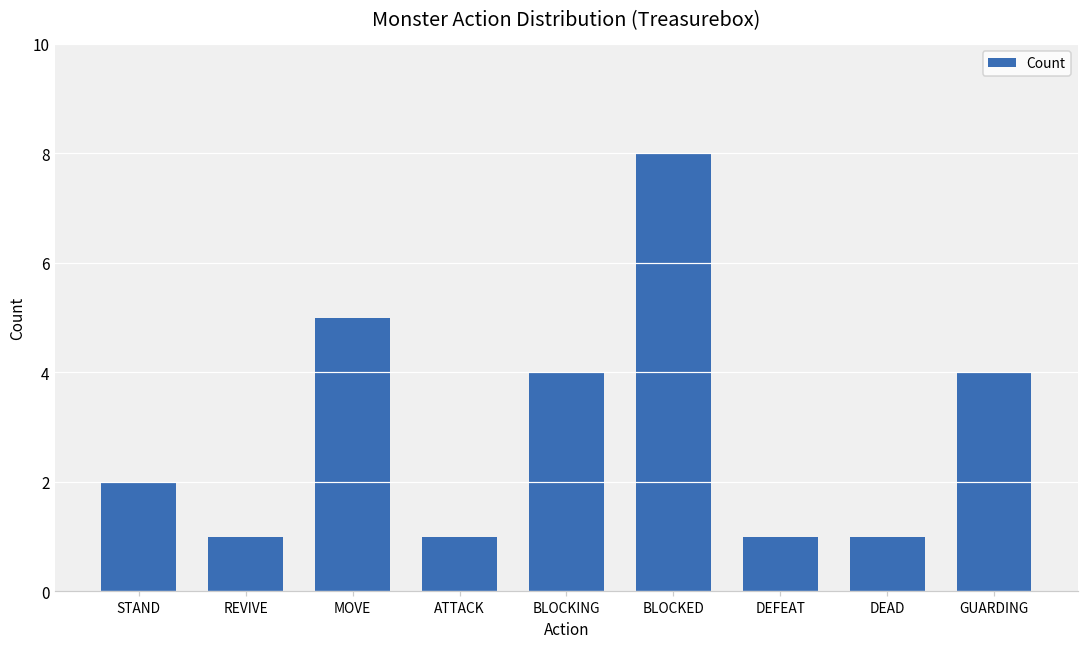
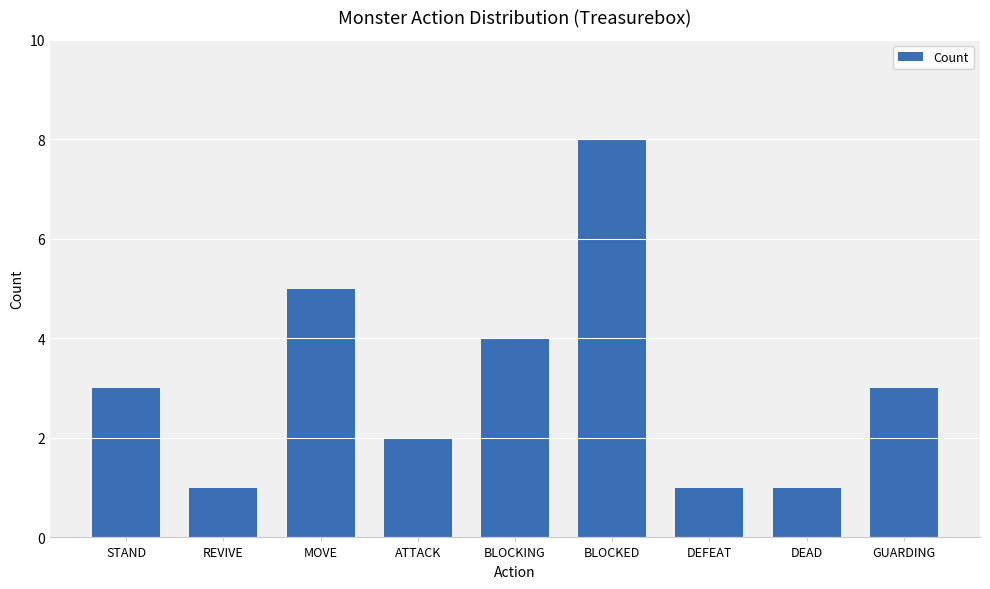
STAND: 2 -> 3
ATTACK: 1 -> 2
GUARDING: 4 -> 3
